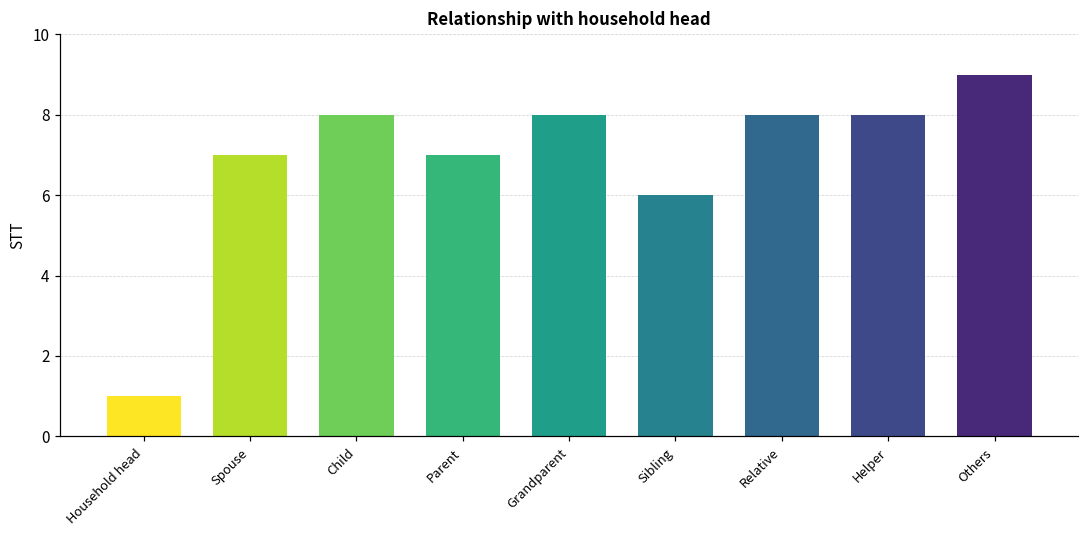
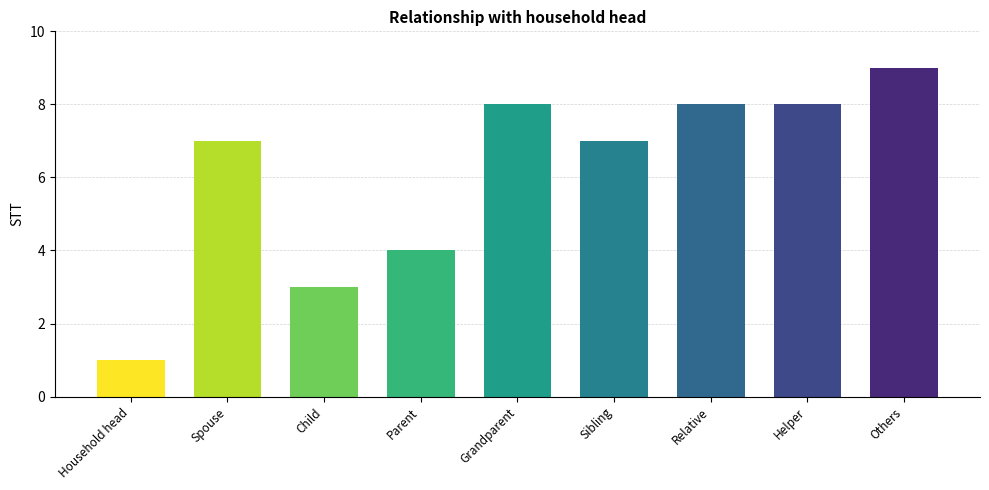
Child: 8 -> 3
Parent: 7 -> 4
Sibling: 6 -> 7
